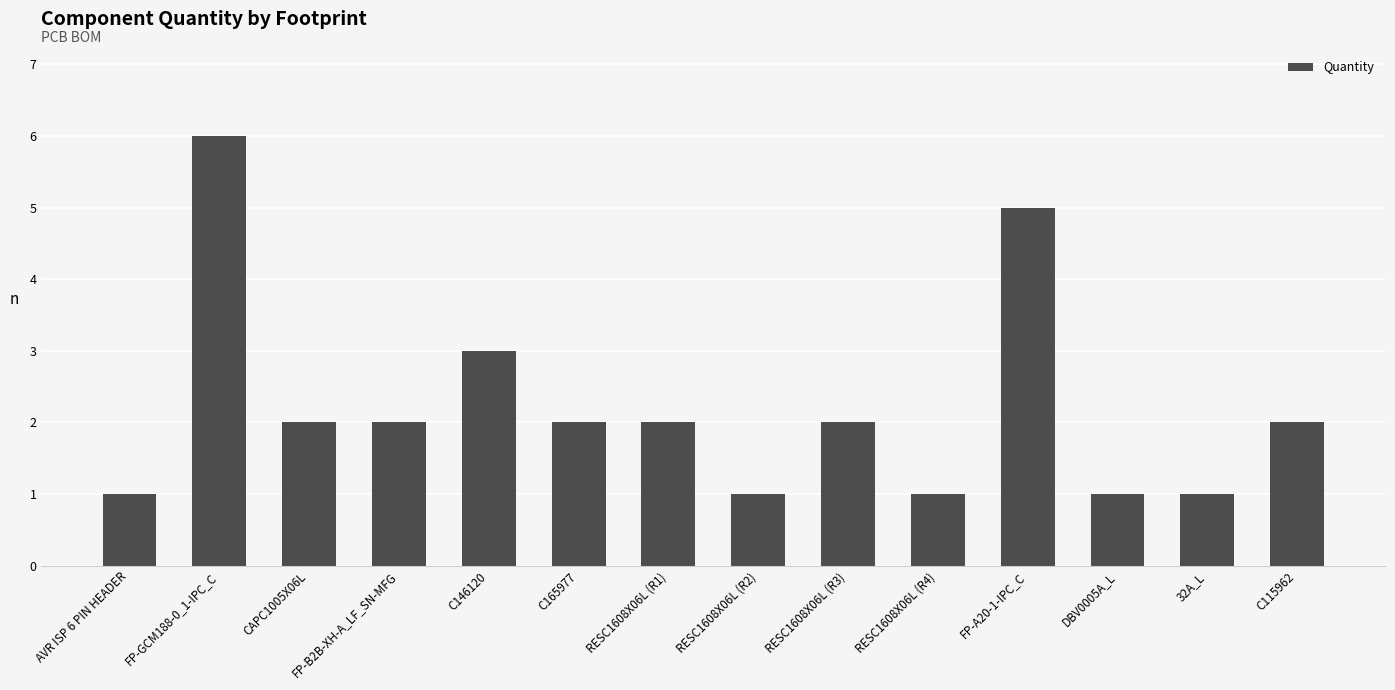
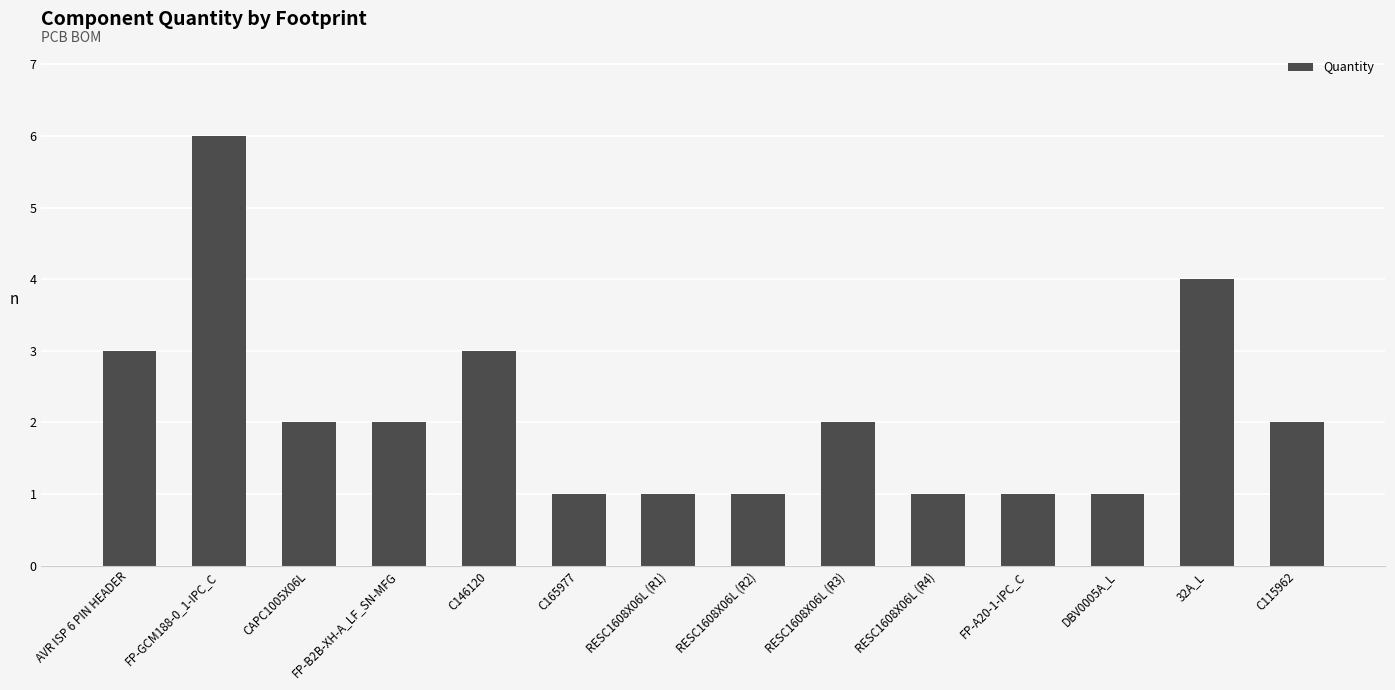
AVR ISP 6 PIN HEADER: 1 -> 3
C165977: 2 -> 1
RESC1608X06L (R1): 2 -> 1
FP-A20-1-IPC_C: 5 -> 1
32A_L: 1 -> 4
